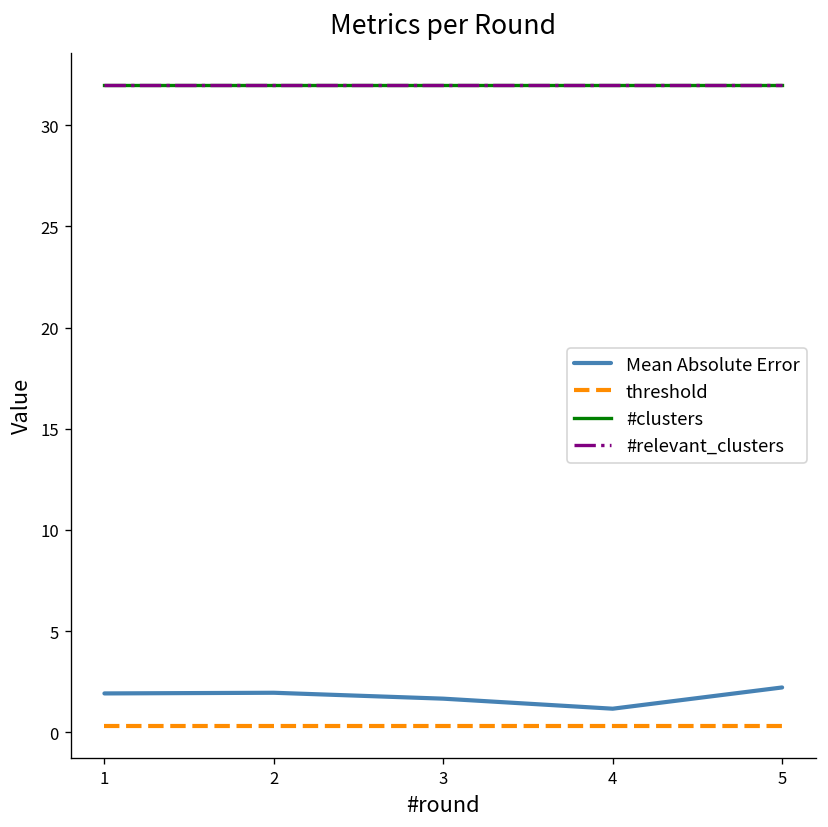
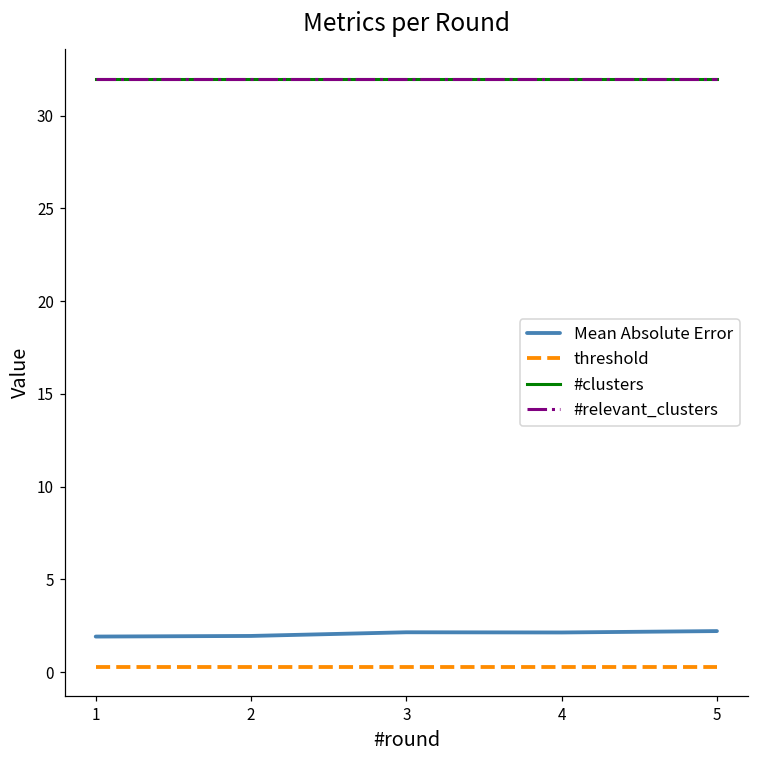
Mean Absolute Error, 3: 1.7 -> 2.2
Mean Absolute Error, 4: 1.2 -> 2.1
